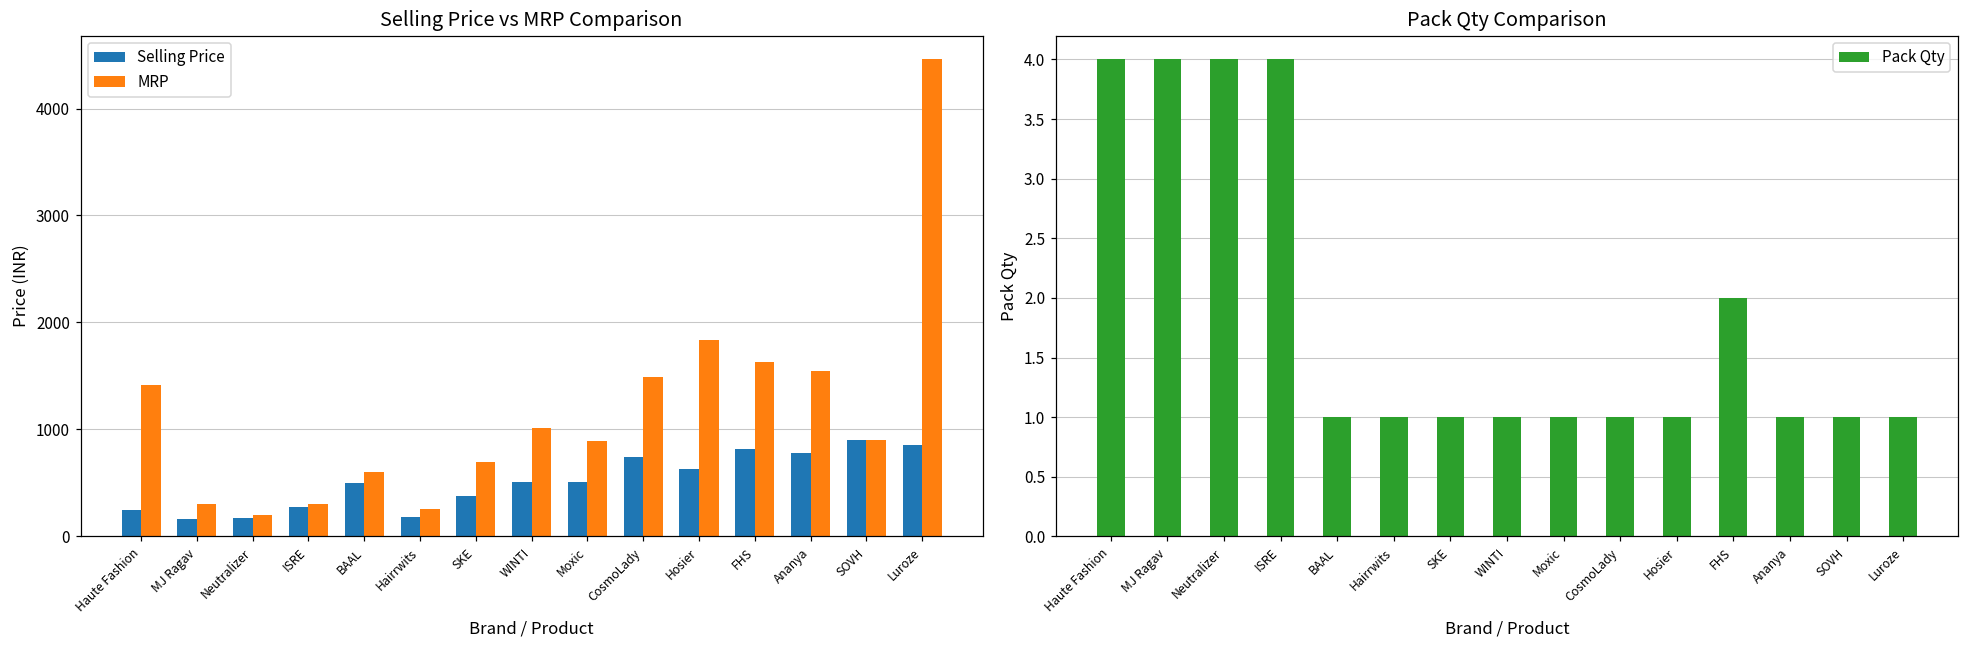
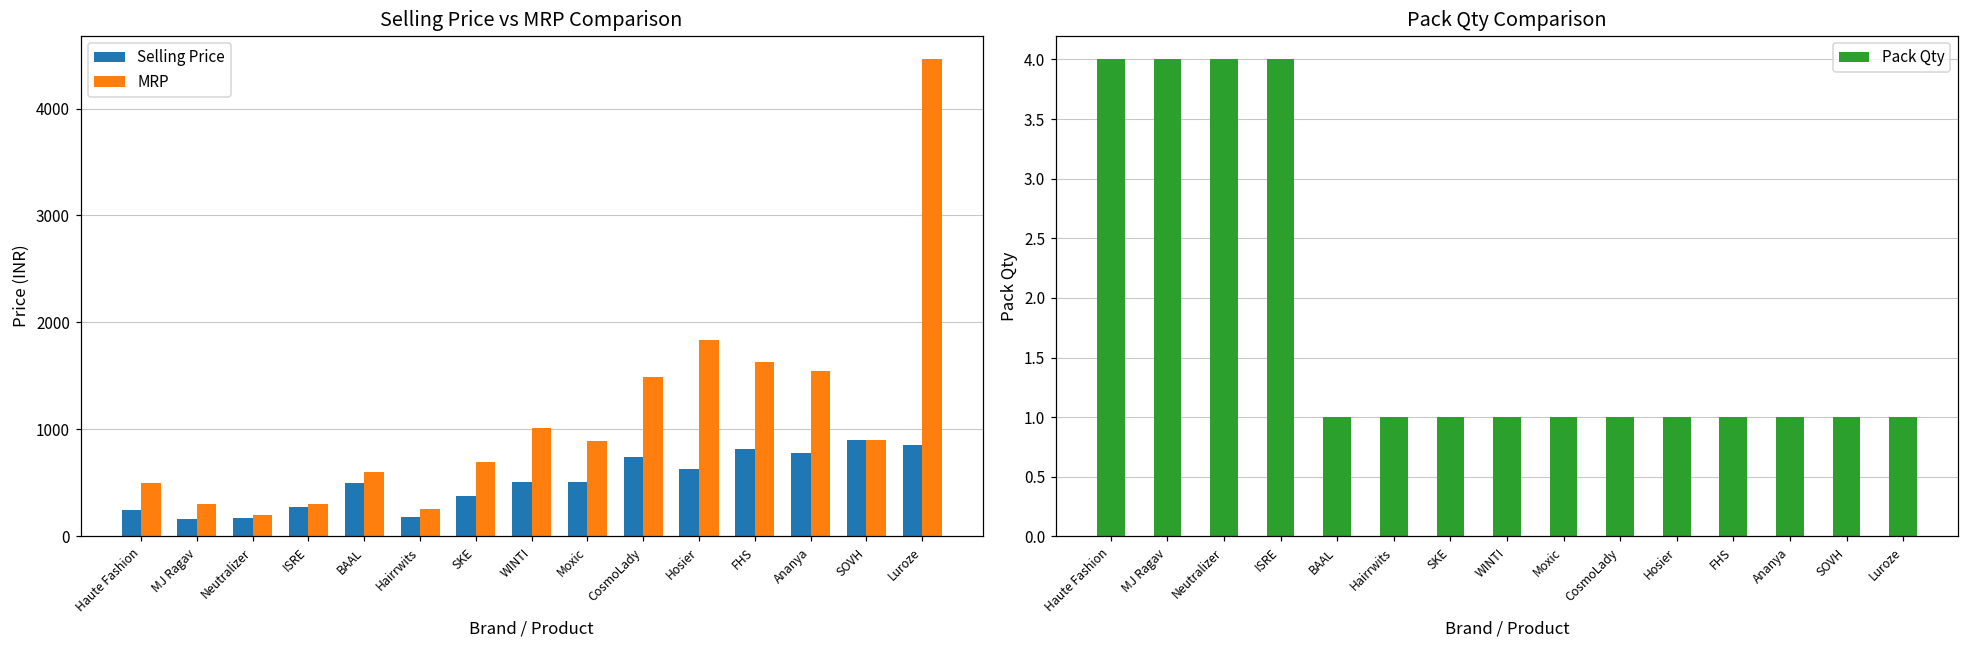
Selling Price vs MRP Comparison, MRP, Haute Fashion: 1400 -> 500
Pack Qty Comparison, FHS: 2 -> 1
